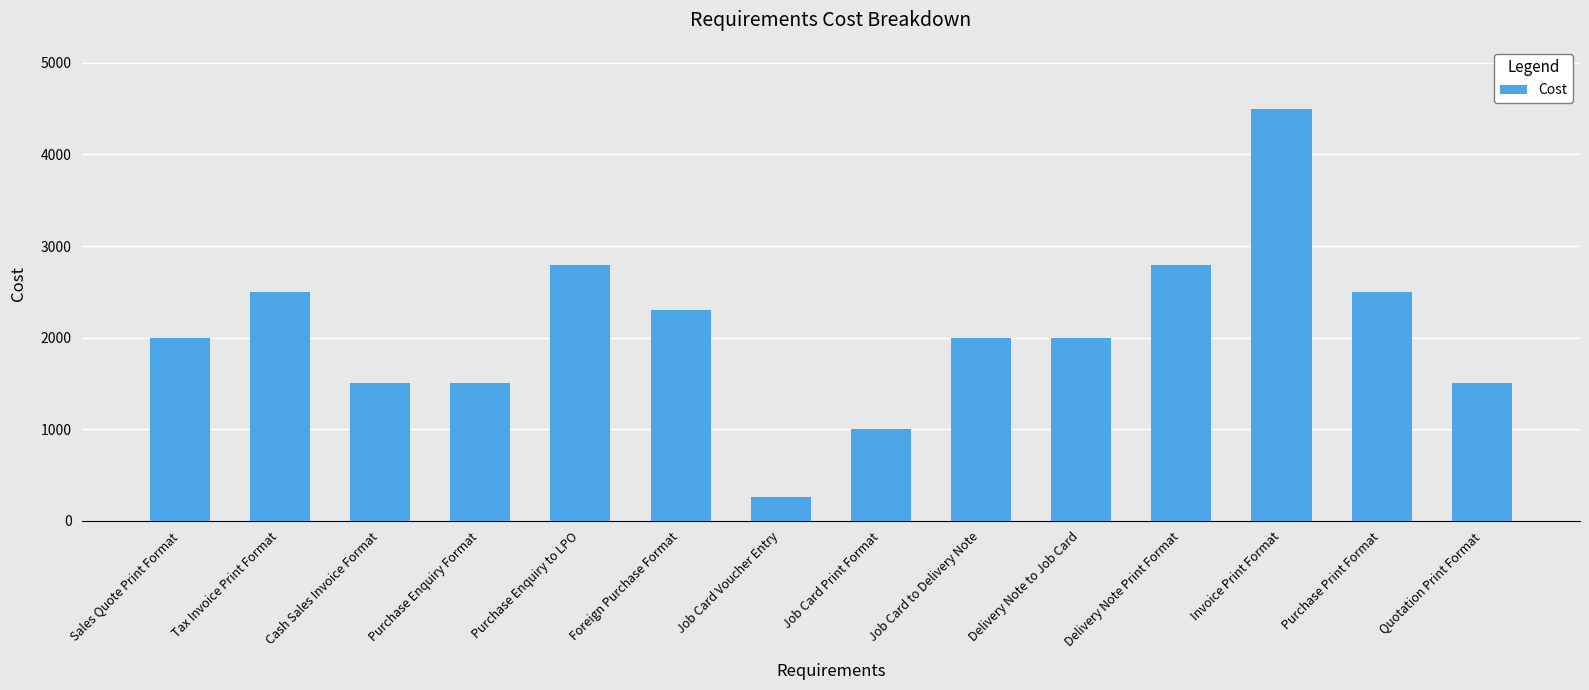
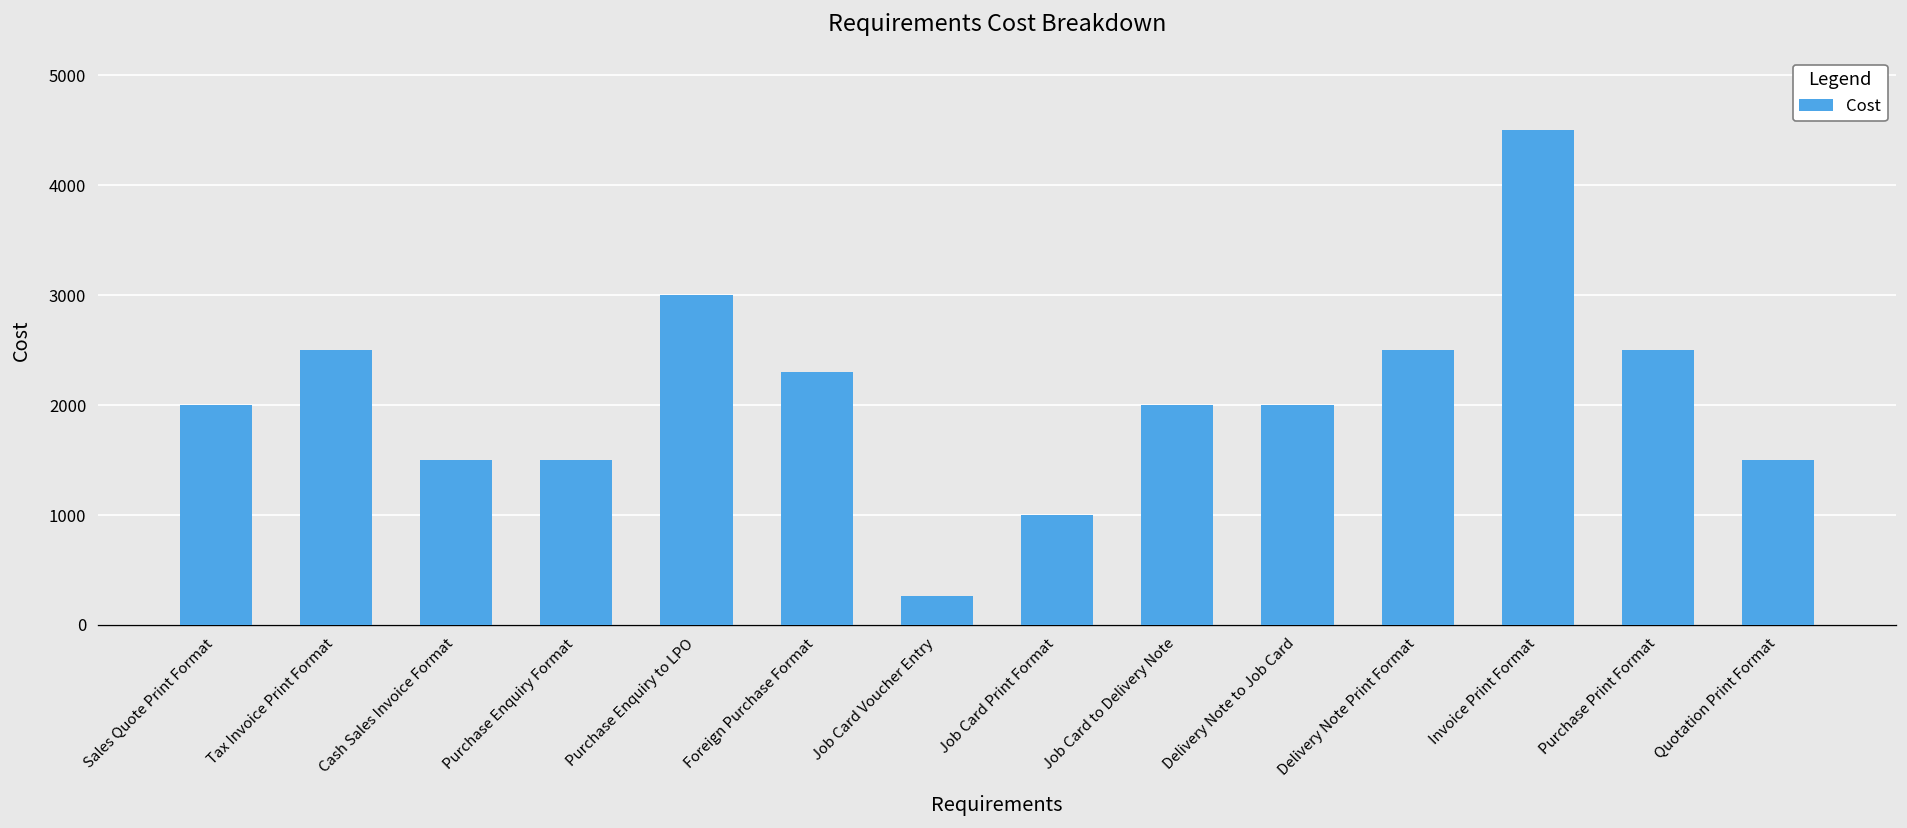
Purchase Enquiry to LPO: 2800 -> 3000
Delivery Note Print Format: 2800 -> 2500
